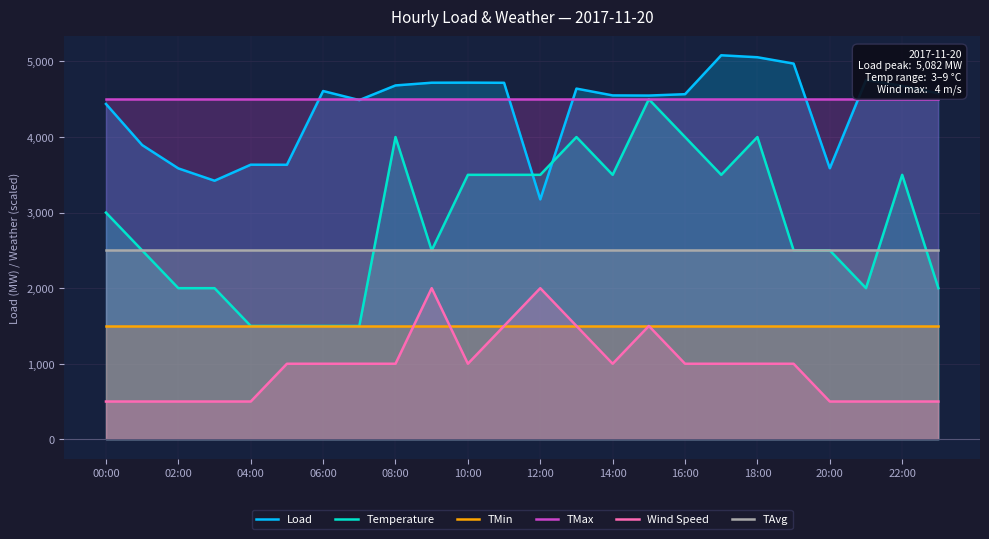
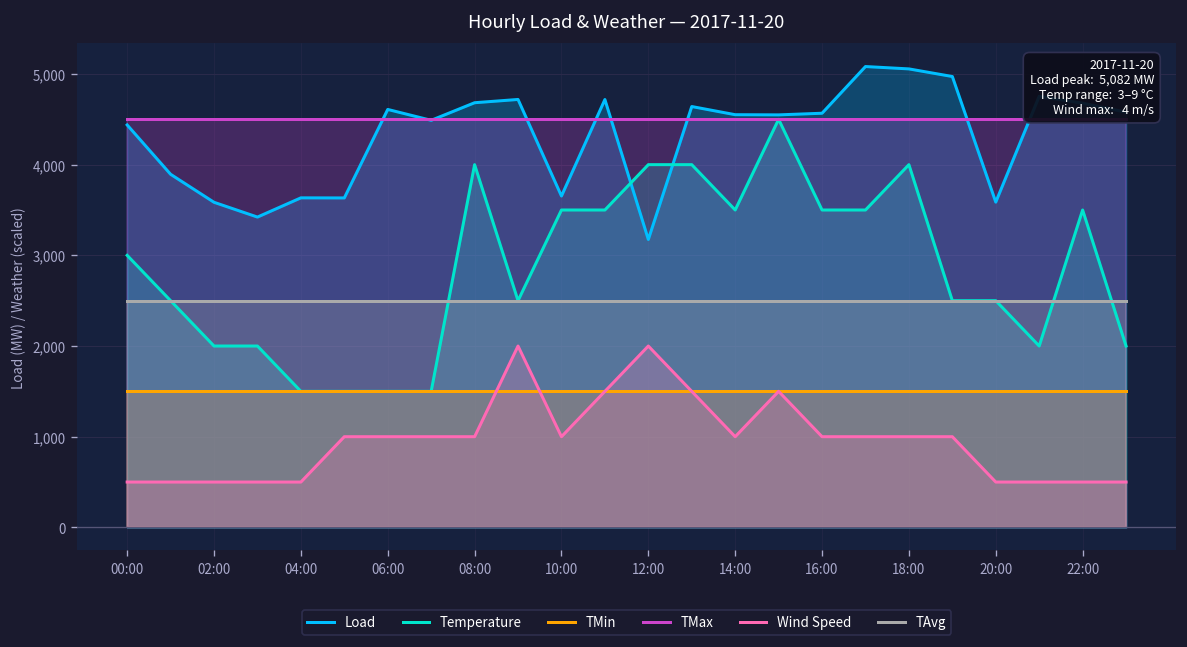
Load, 10:00: 4,700 -> 3,700
Temperature, 12:00: 3,500 -> 4,000
Temperature, 16:00: 4,000 -> 3,500
